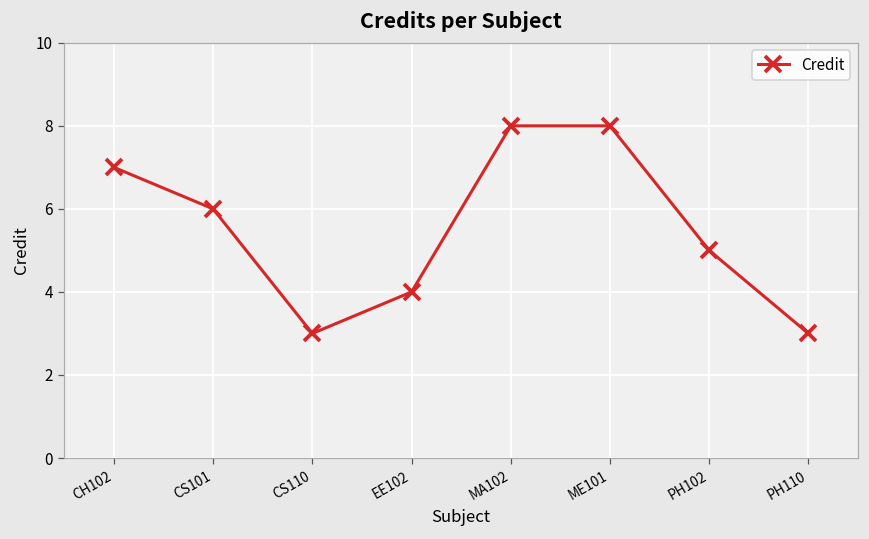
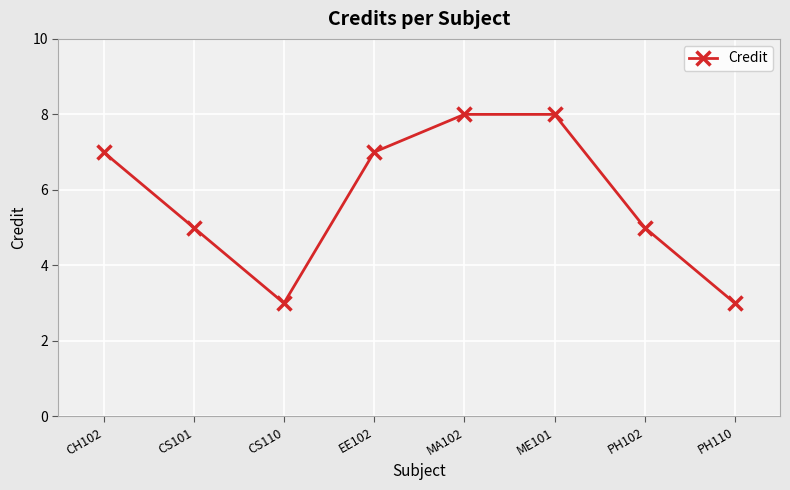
CS101: 6 -> 5
EE102: 4 -> 7
